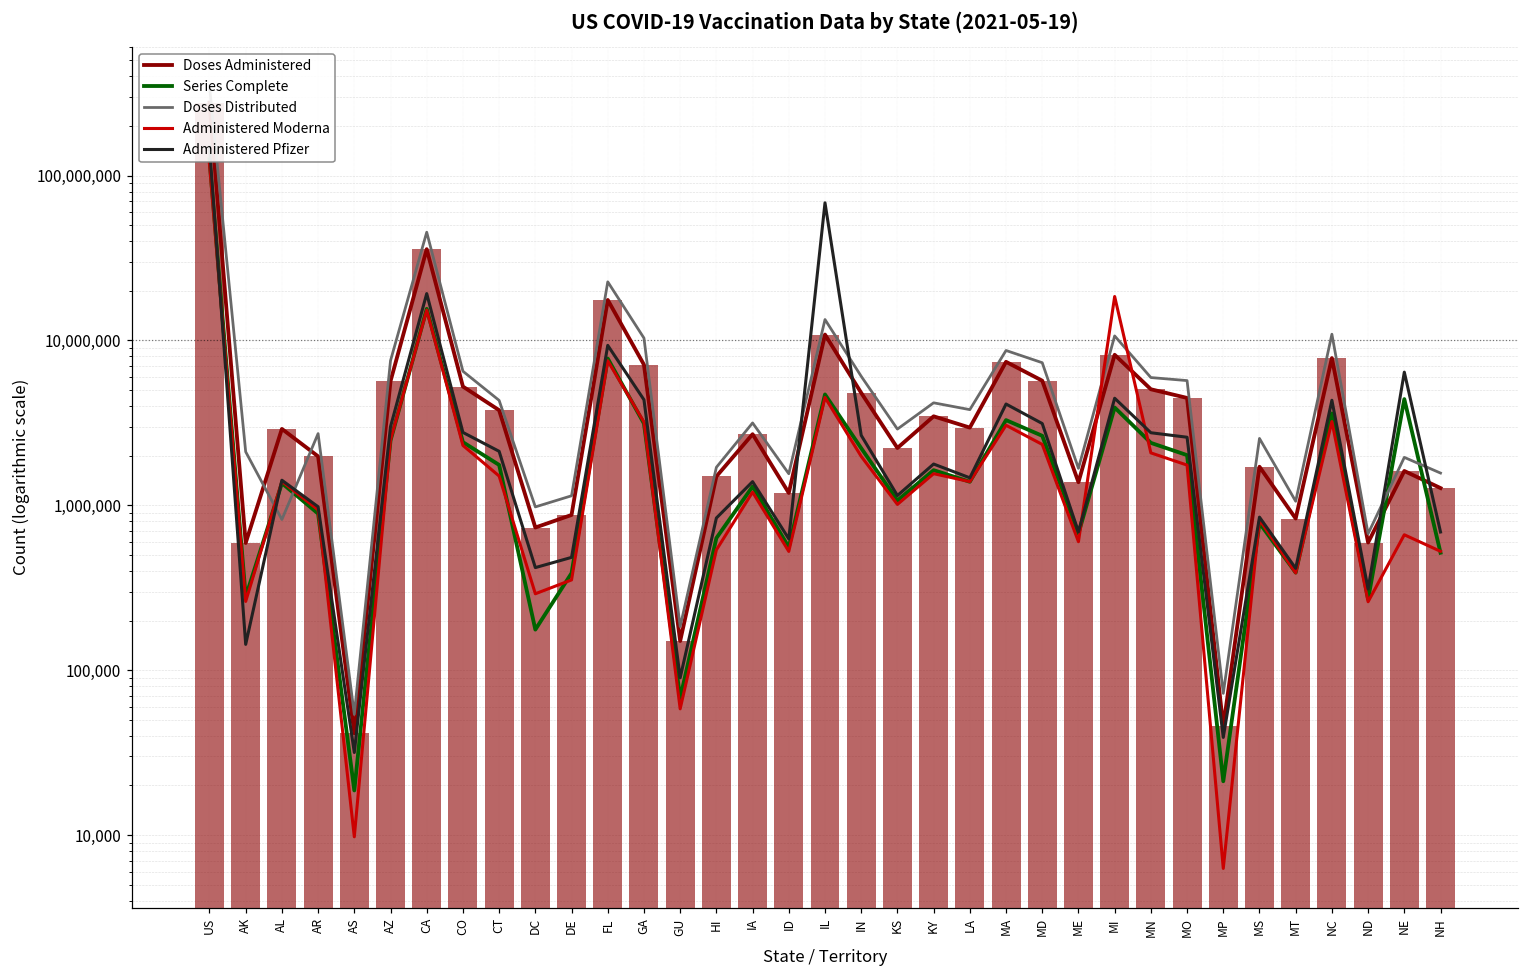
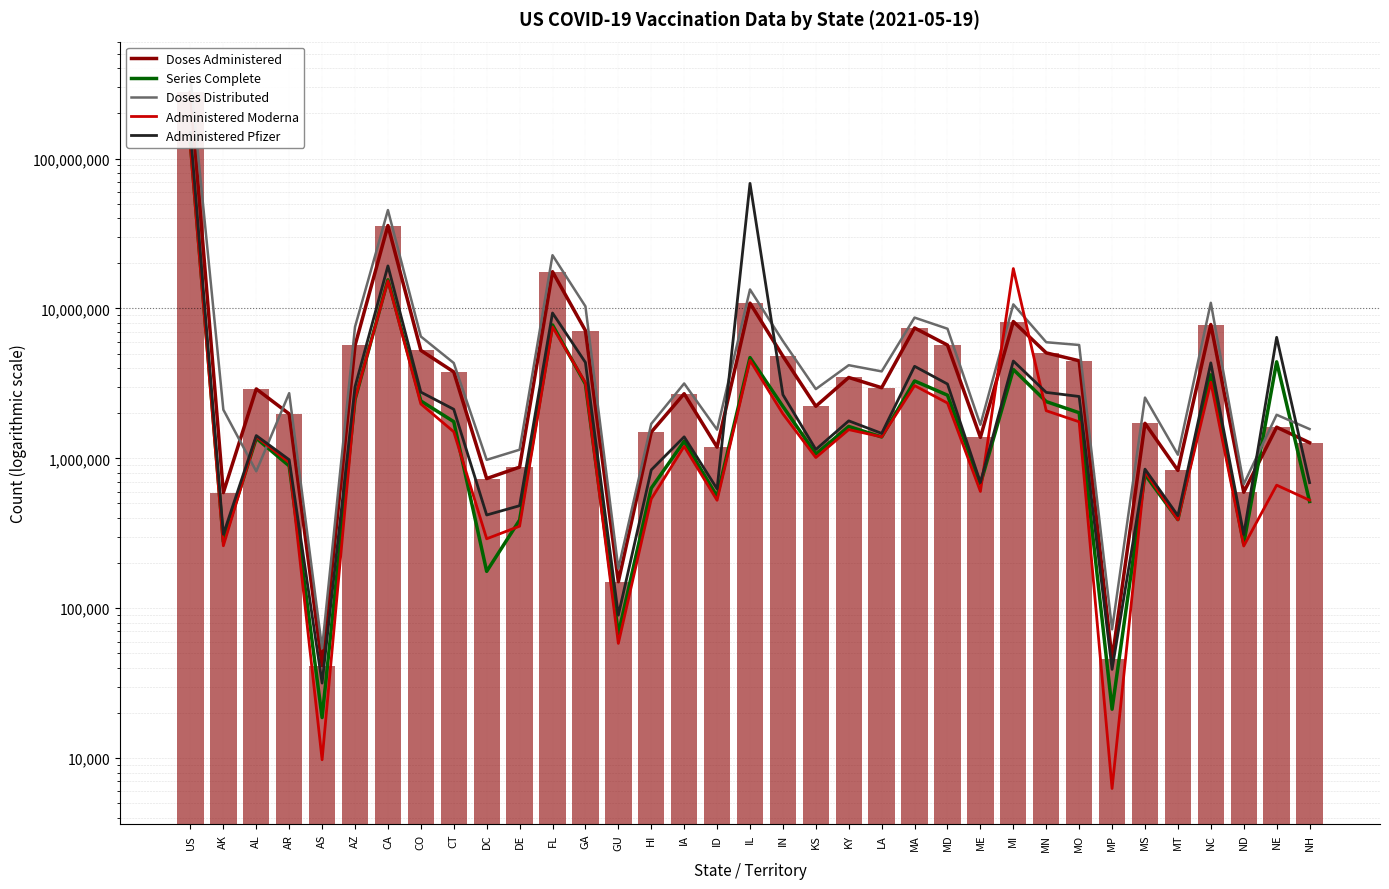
Administered Pfizer, AK: 140,000 -> 310,000
